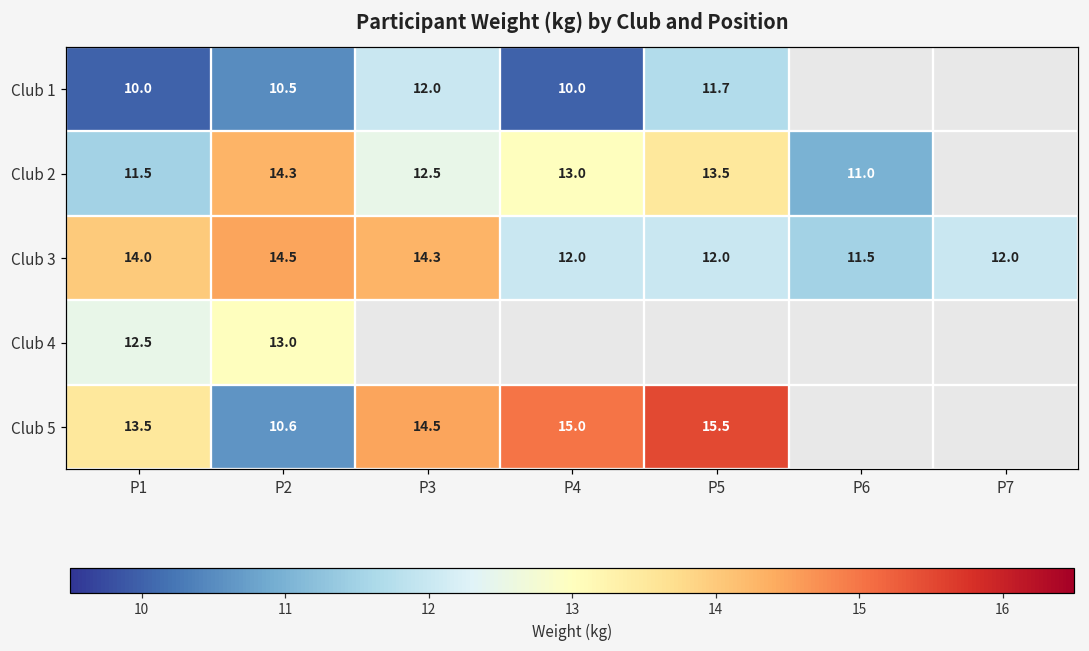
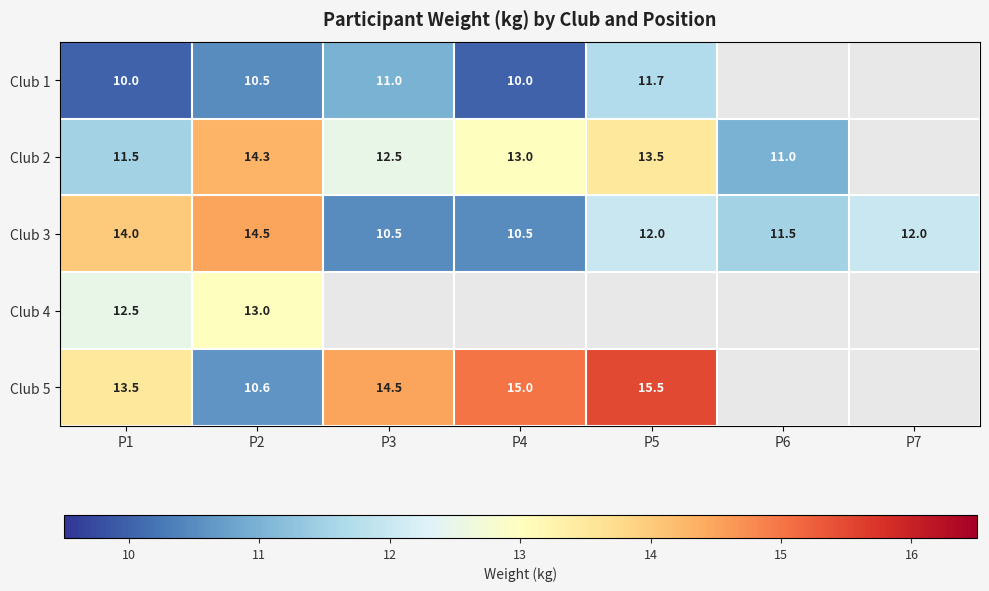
Club 1, P3: 12.0 -> 11.0
Club 3, P3: 14.3 -> 10.5
Club 3, P4: 12.0 -> 10.5
